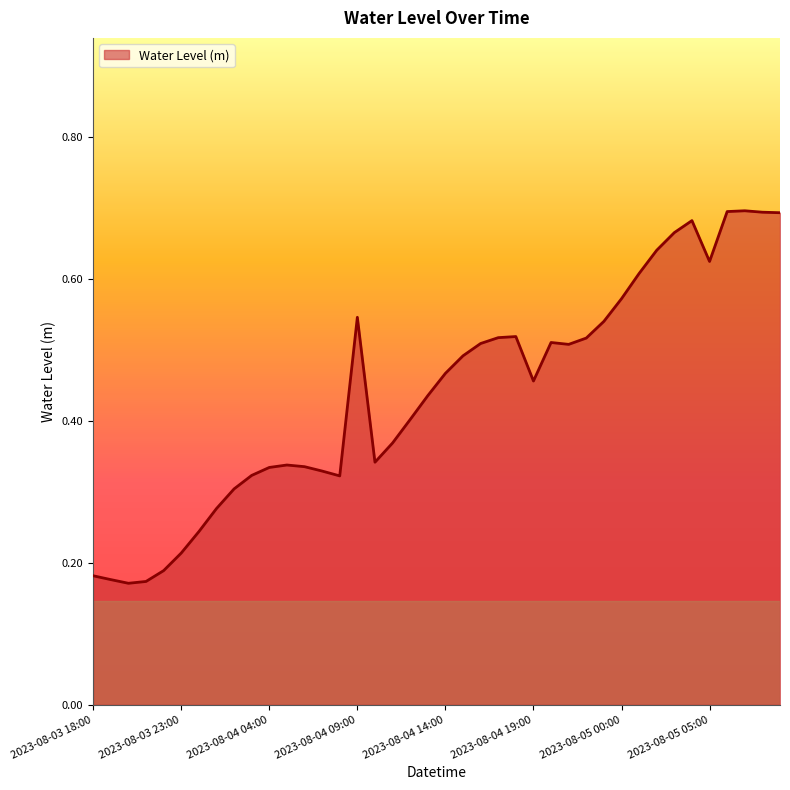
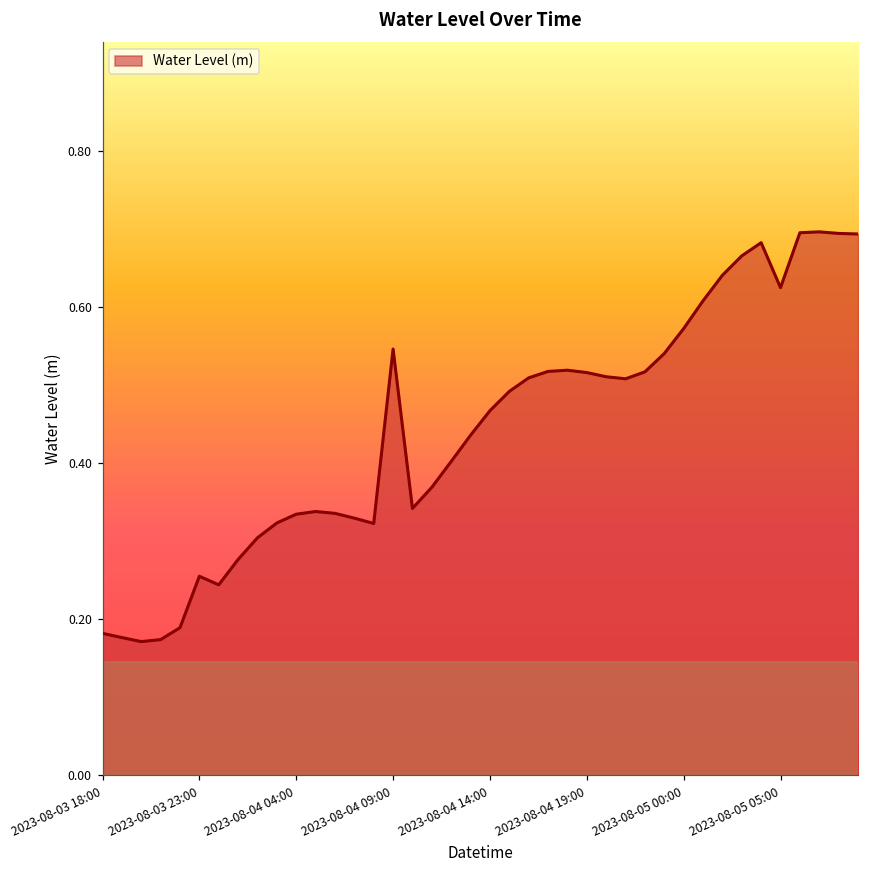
2023-08-03 23:00: 0.21 -> 0.26
2023-08-04 19:00: 0.46 -> 0.52
